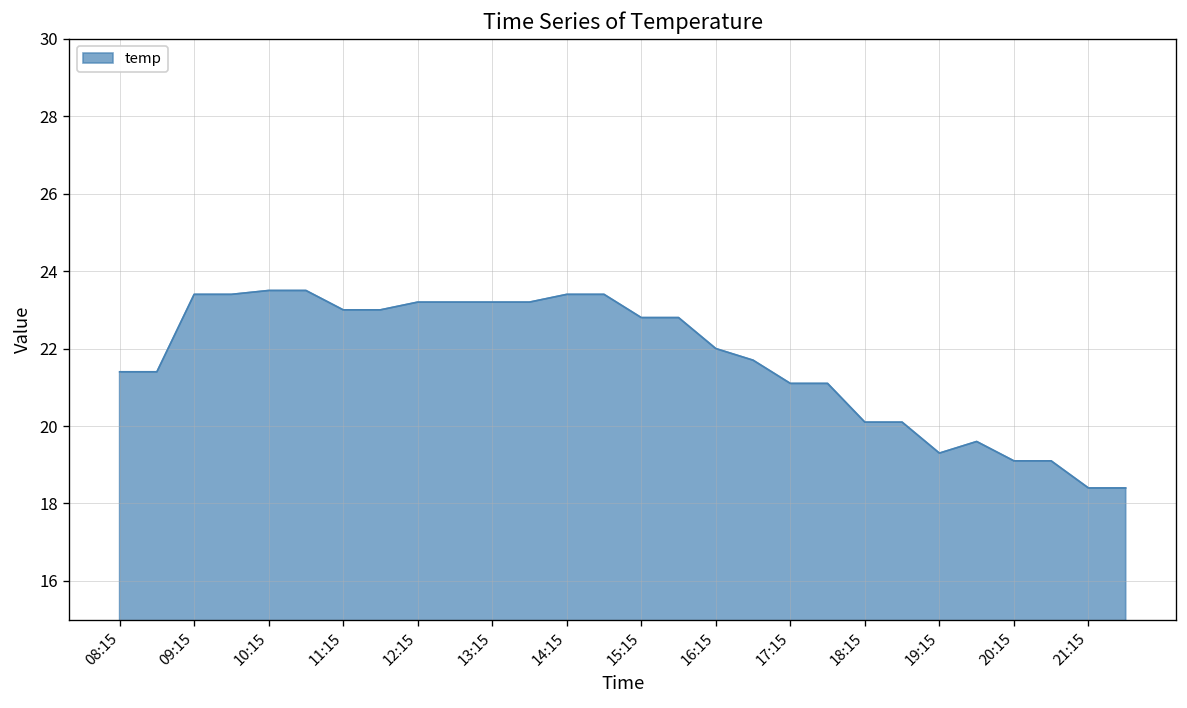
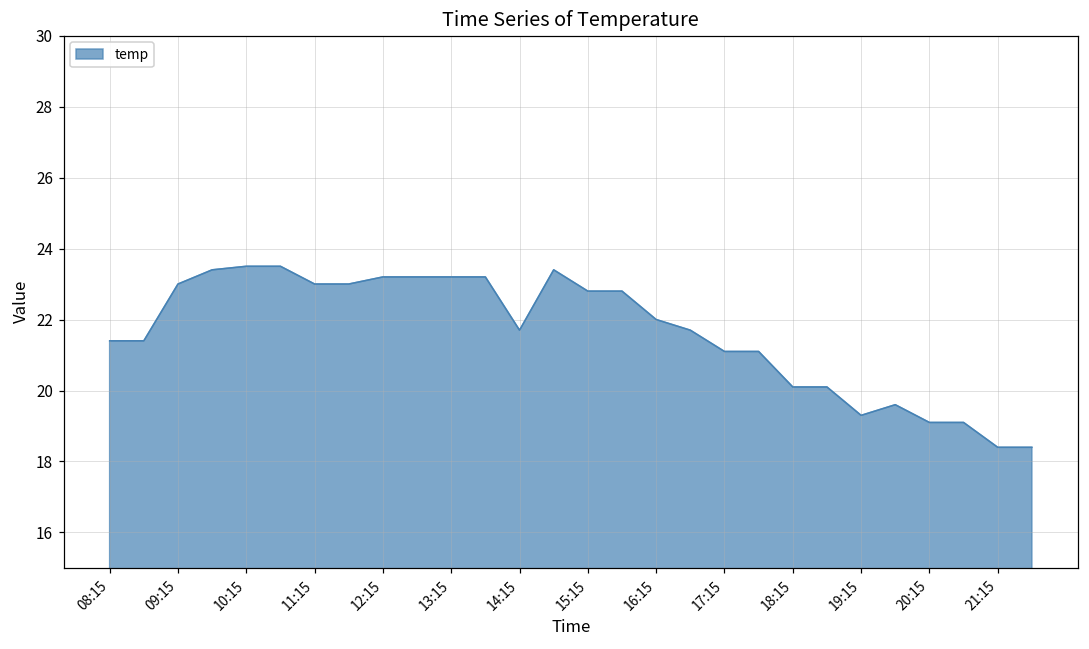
09:15: 23.4 -> 23.0
14:15: 23.4 -> 21.7
